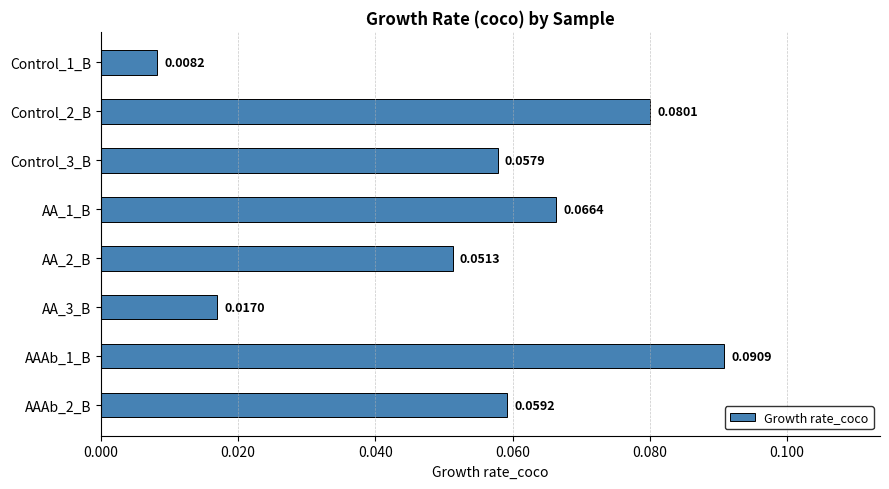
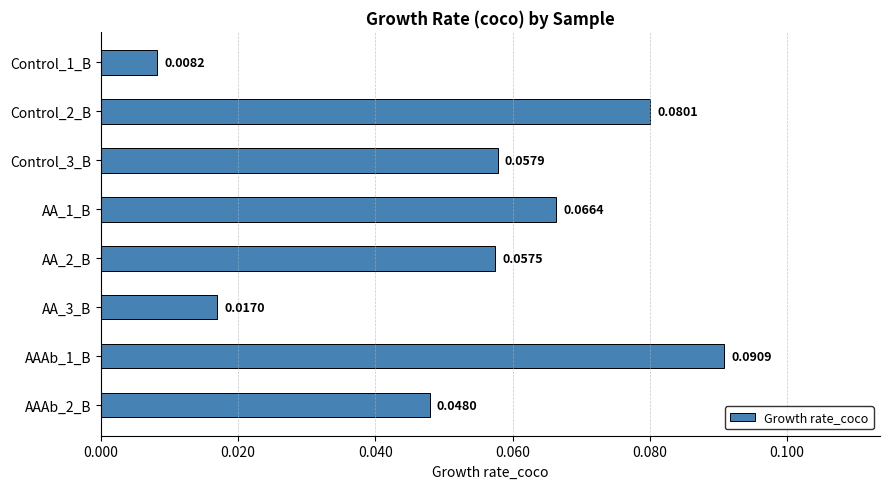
AA_2_B: 0.0513 -> 0.0575
AAAb_2_B: 0.0592 -> 0.0480
